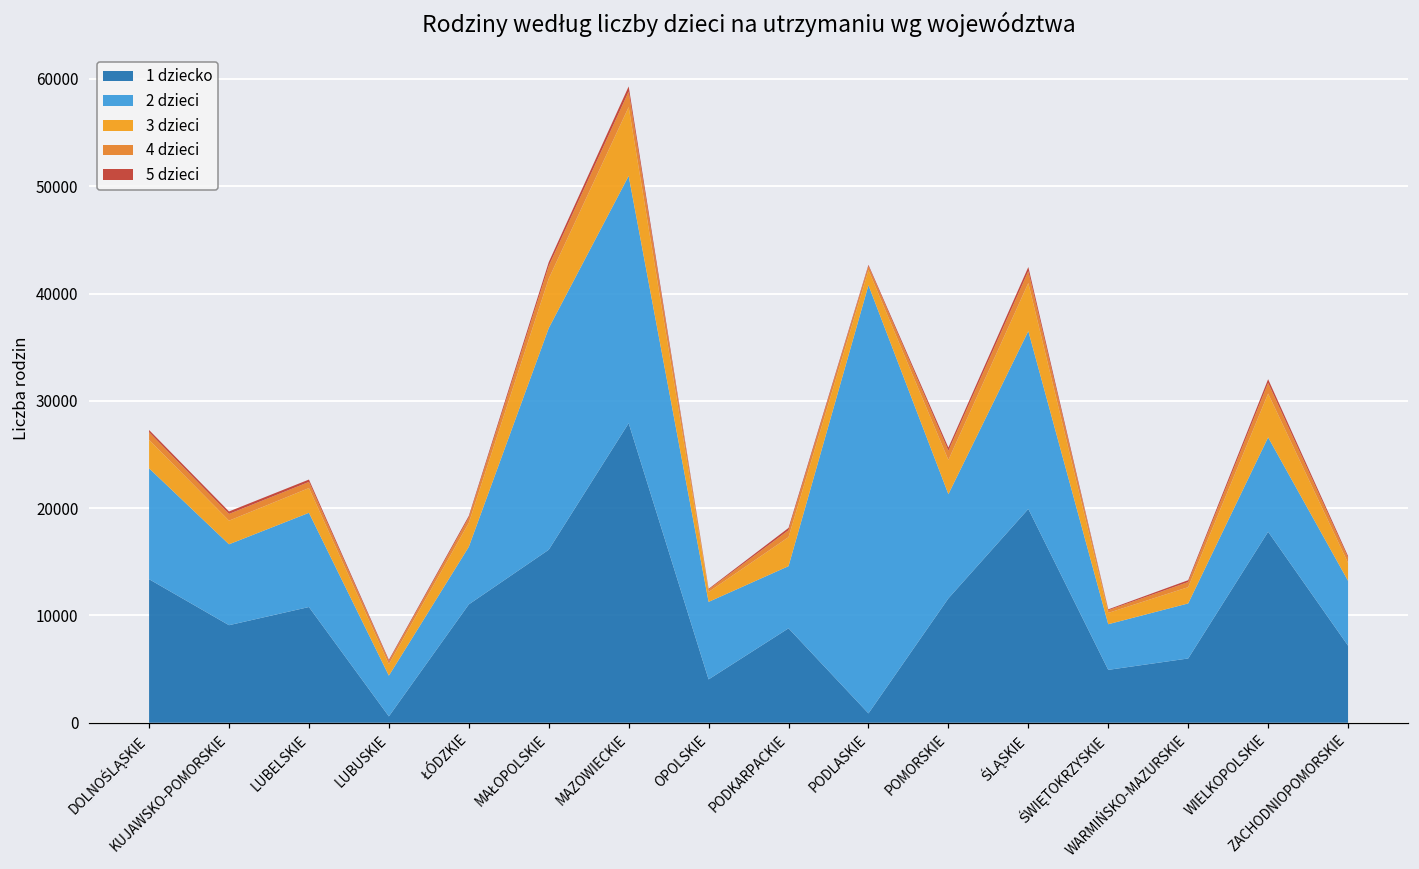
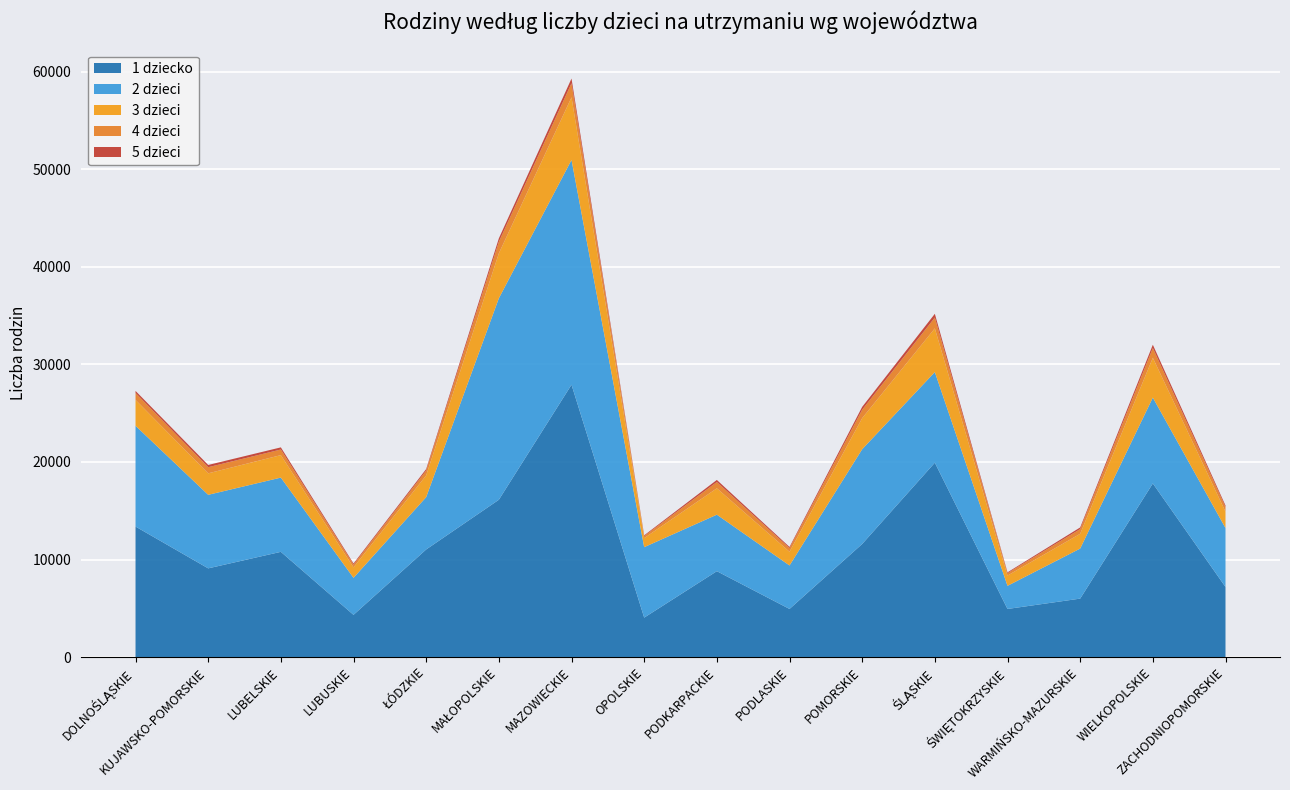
2 dzieci, LUBELSKIE: 9000 -> 8000
1 dziecko, LUBUSKIE: 1000 -> 4000
1 dziecko, PODLASKIE: 1000 -> 5000
2 dzieci, PODLASKIE: 40000 -> 4000
2 dzieci, ŚLĄSKIE: 17000 -> 9000
2 dzieci, ŚWIĘTOKRZYSKIE: 4000 -> 2000
